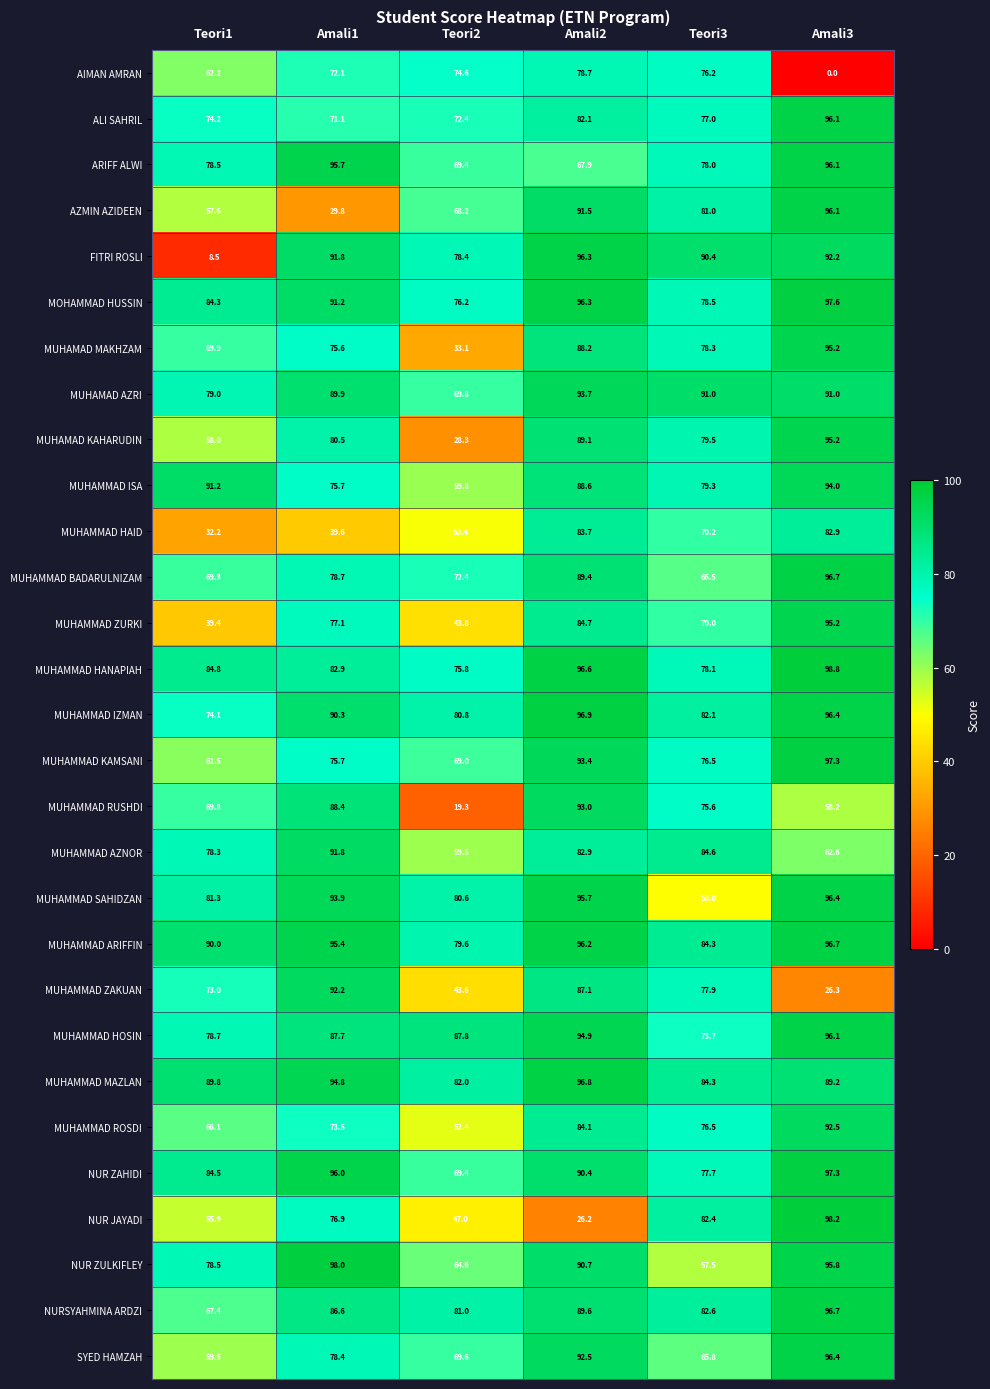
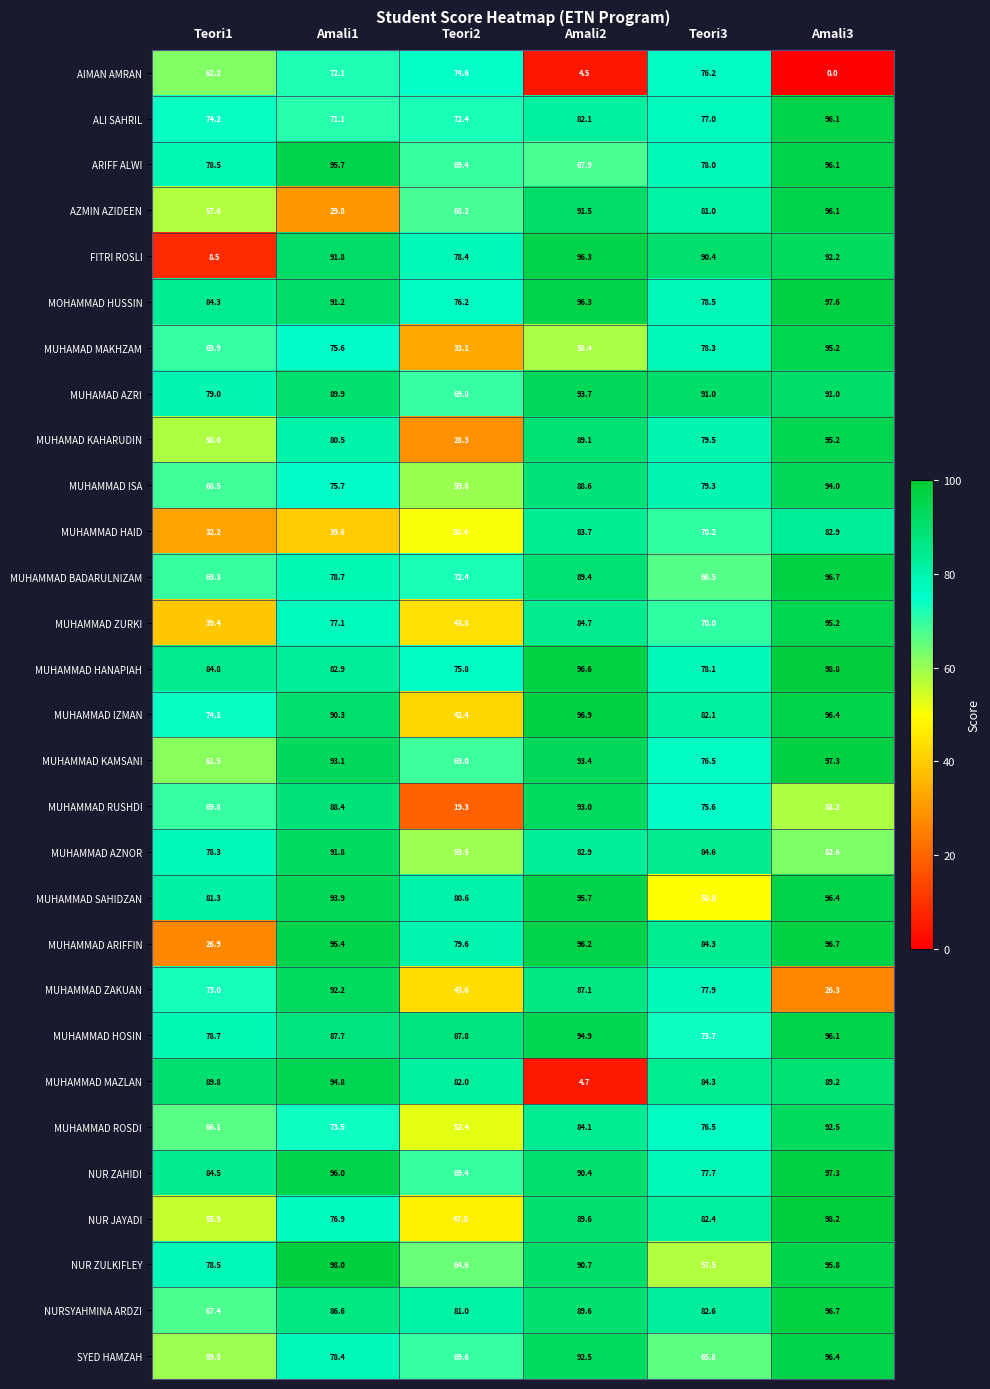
AIMAN AMRAN, Amali2: 78.7 -> 4.5
MUHAMAD MAKHZAM, Amali2: 88.2 -> 58.4
MUHAMMAD ISA, Teori1: 91.2 -> 68.5
MUHAMMAD IZMAN, Teori2: 80.8 -> 42.4
MUHAMMAD KAMSANI, Amali1: 75.7 -> 93.1
MUHAMMAD ARIFFIN, Teori1: 90.0 -> 26.9
MUHAMMAD MAZLAN, Amali2: 96.8 -> 4.7
NUR JAYADI, Amali2: 26.2 -> 89.6
